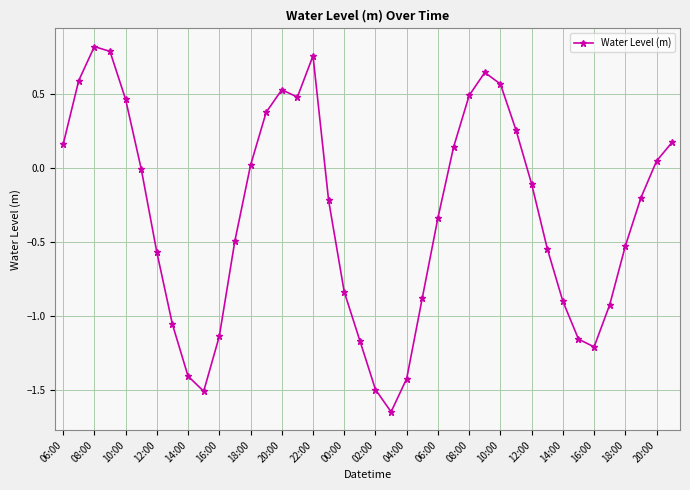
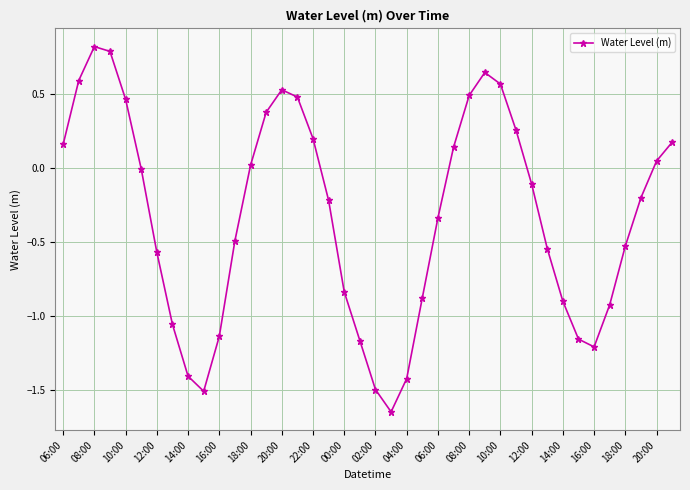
22:00: 0.76 -> 0.20
